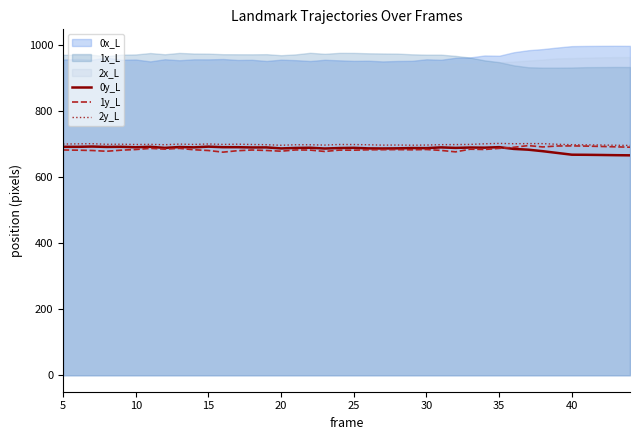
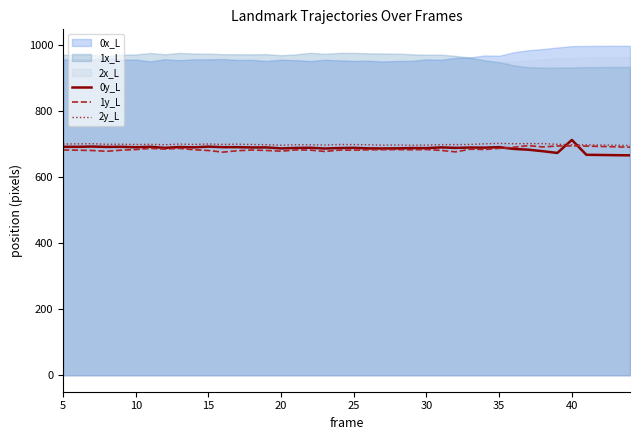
0y_L, 40: 670 -> 710
